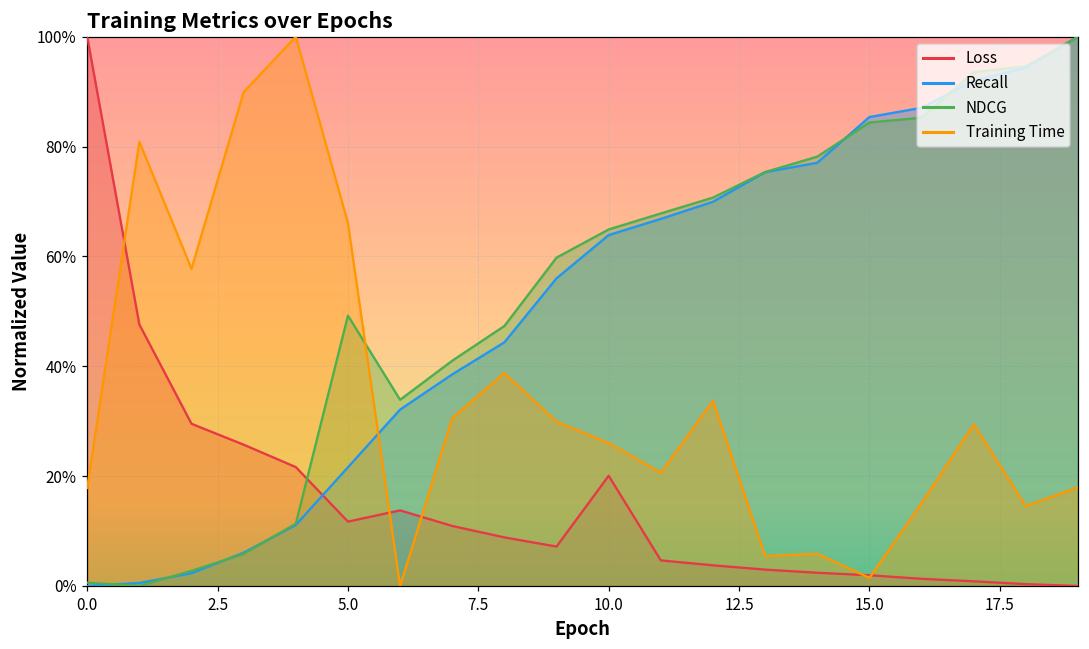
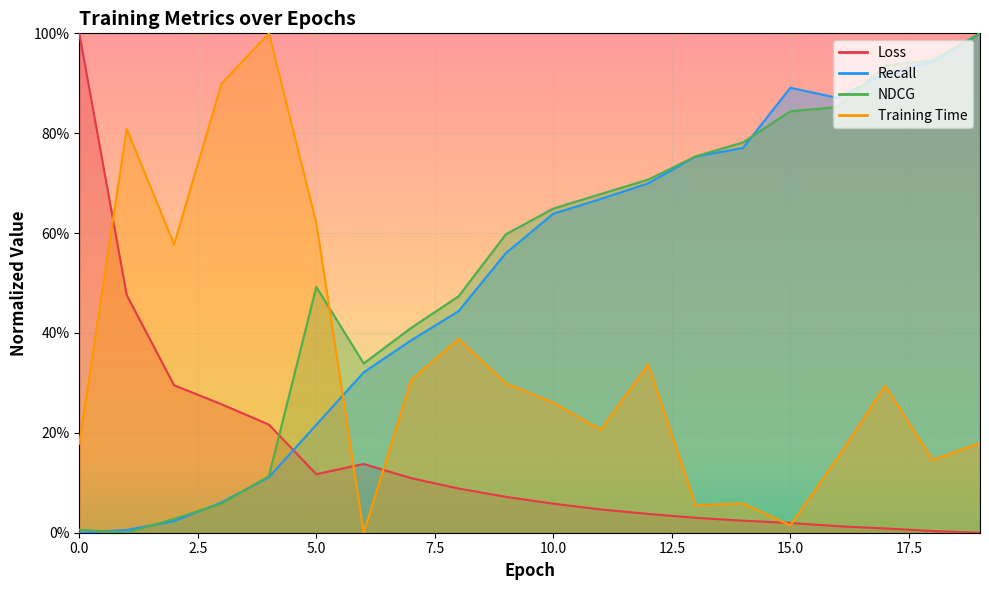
Training Time, 5.0: 66% -> 62%
Loss, 10.0: 20% -> 6%
Recall, 15.0: 85% -> 89%
